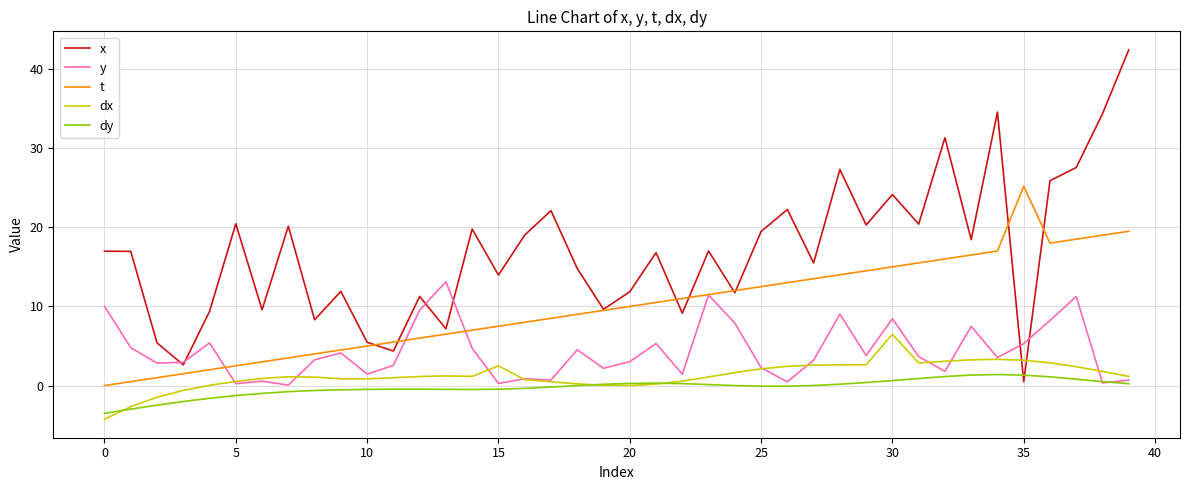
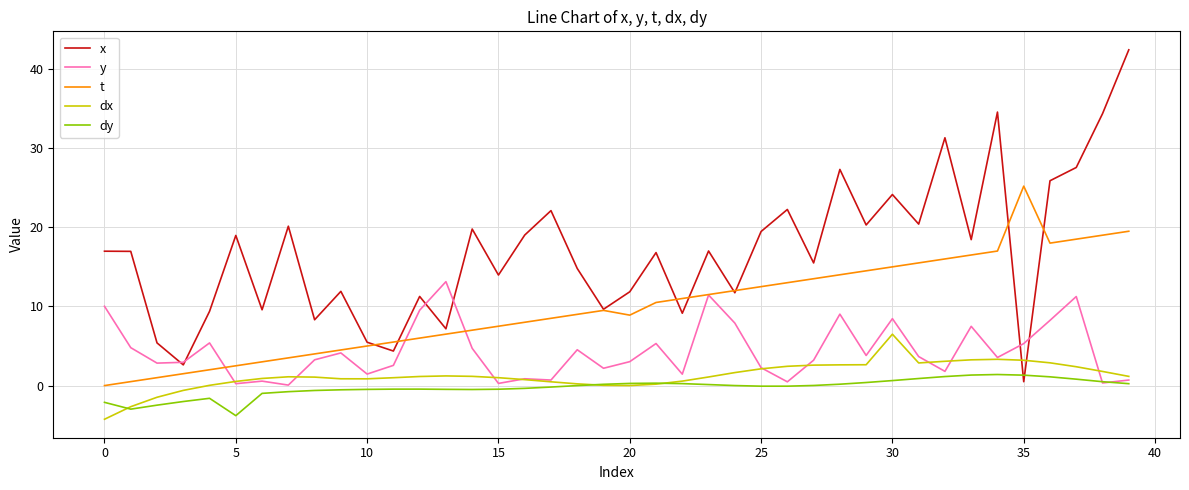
dy, 0: -4 -> -2
x, 5: 20 -> 19
dy, 5: -1 -> -4
dx, 15: 2 -> 1
t, 20: 10 -> 9
